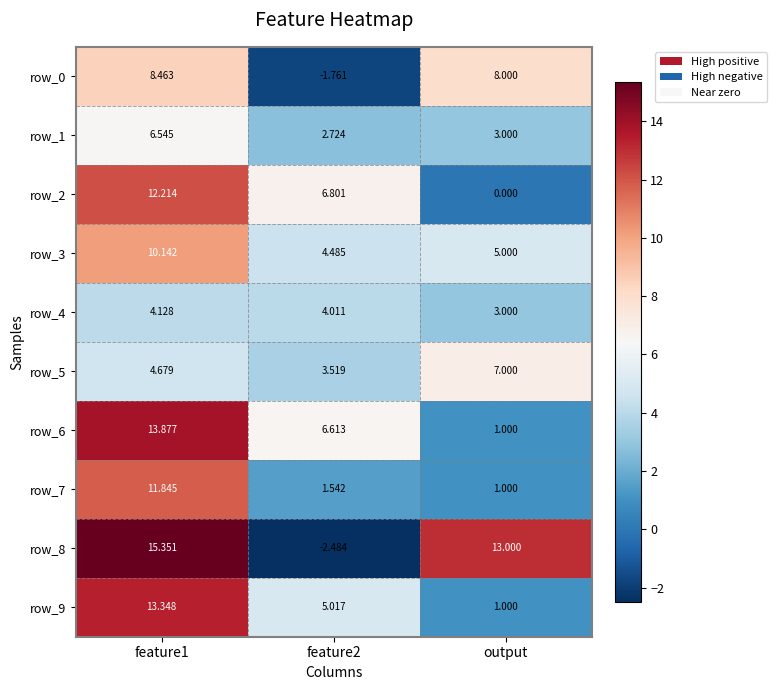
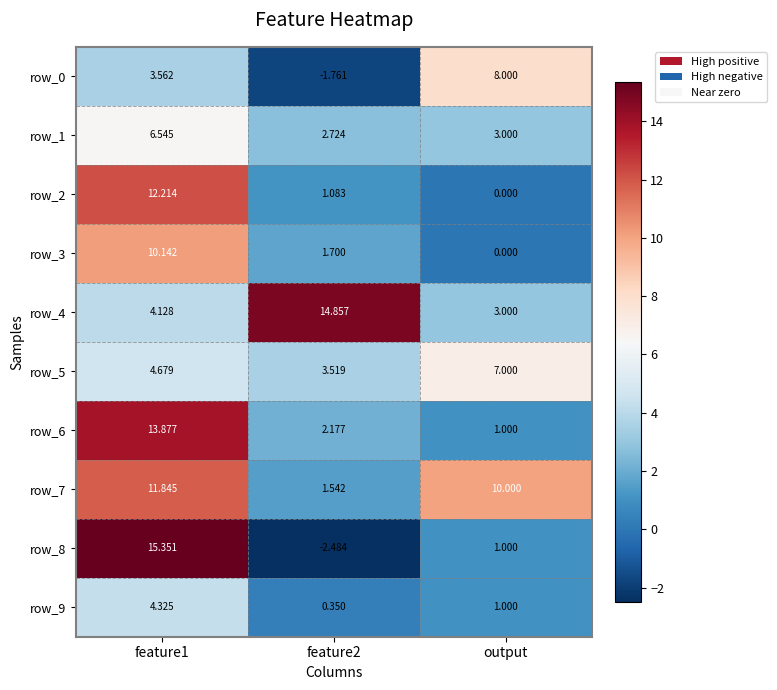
row_0, feature1: 8.463 -> 3.562
row_2, feature2: 6.801 -> 1.083
row_3, feature2: 4.485 -> 1.700
row_3, output: 5.000 -> 0.000
row_4, feature2: 4.011 -> 14.857
row_6, feature2: 6.613 -> 2.177
row_7, output: 1.000 -> 10.000
row_8, output: 13.000 -> 1.000
row_9, feature1: 13.348 -> 4.325
row_9, feature2: 5.017 -> 0.350
